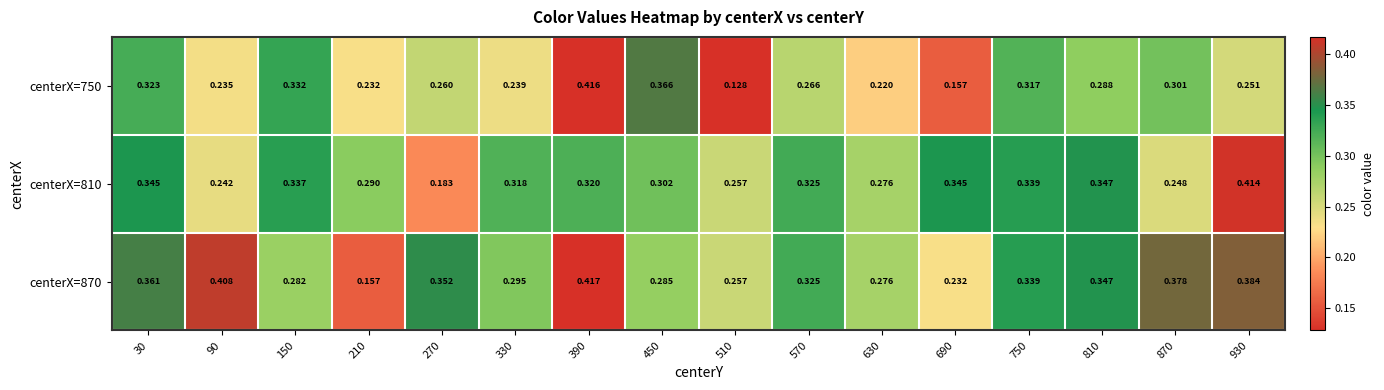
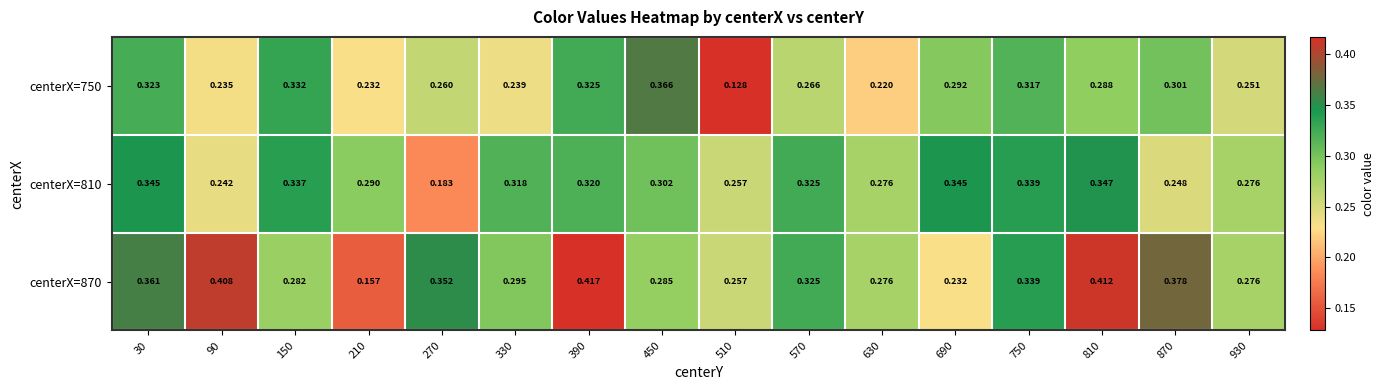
centerX=750, 390: 0.416 -> 0.325
centerX=750, 690: 0.157 -> 0.292
centerX=810, 930: 0.414 -> 0.276
centerX=870, 810: 0.347 -> 0.412
centerX=870, 930: 0.384 -> 0.276
